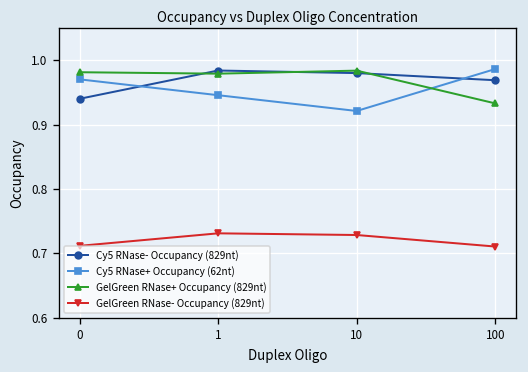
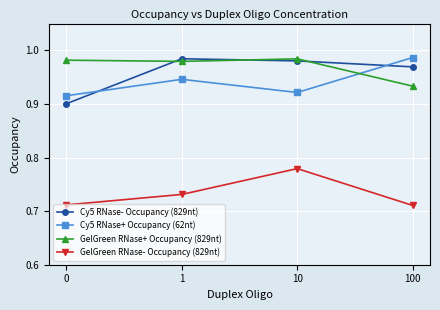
Cy5 RNase- Occupancy (829nt), 0: 0.94 -> 0.90
Cy5 RNase+ Occupancy (62nt), 0: 0.97 -> 0.92
GelGreen RNase- Occupancy (829nt), 10: 0.73 -> 0.78
